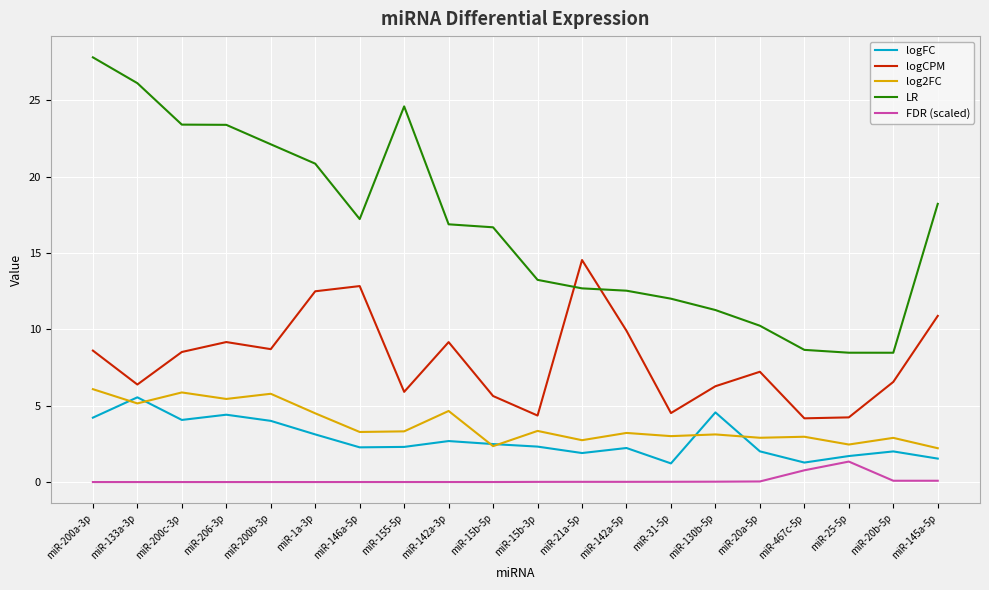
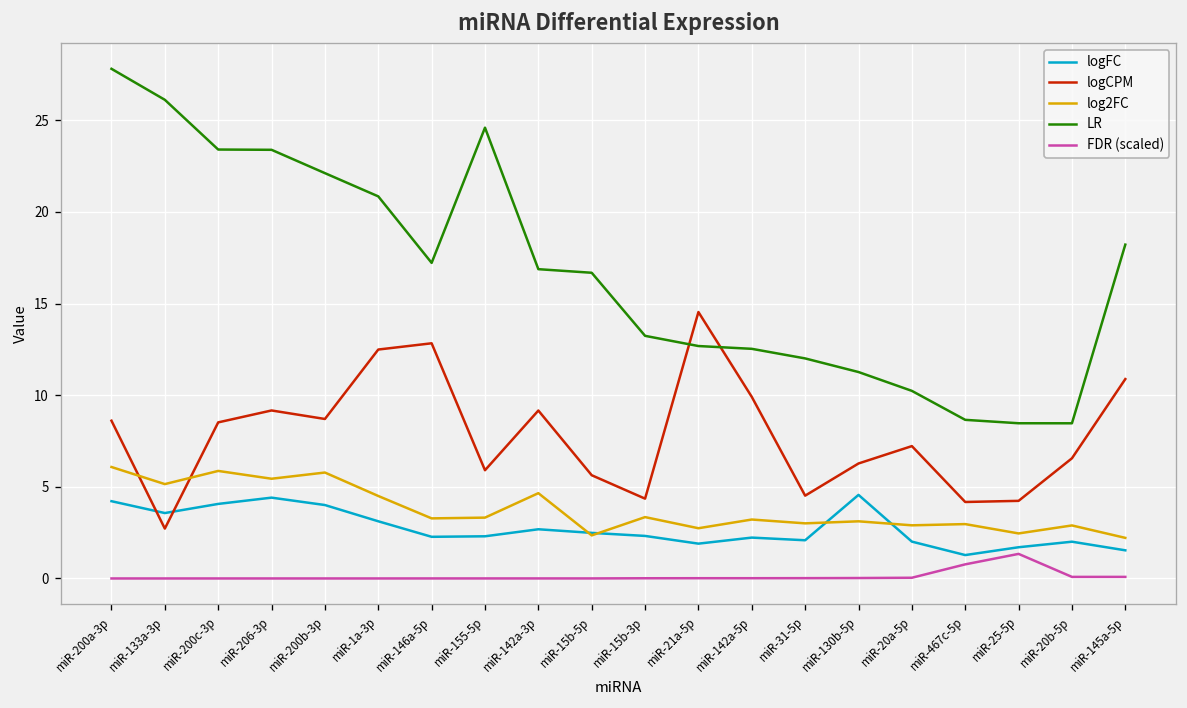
logFC, miR-133a-3p: 5.5 -> 3.6
logCPM, miR-133a-3p: 6.4 -> 2.7
logFC, miR-31-5p: 1.2 -> 2.1
